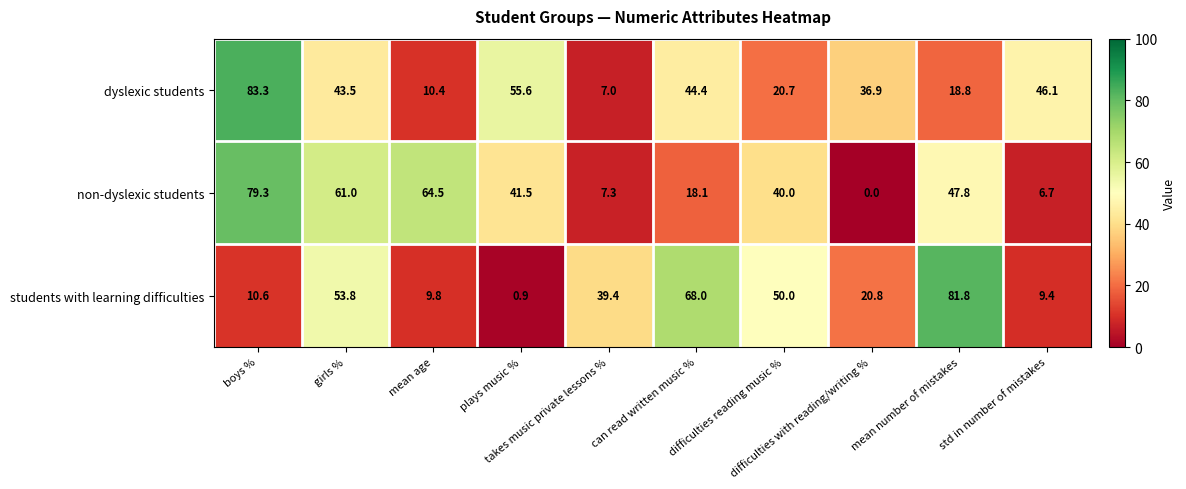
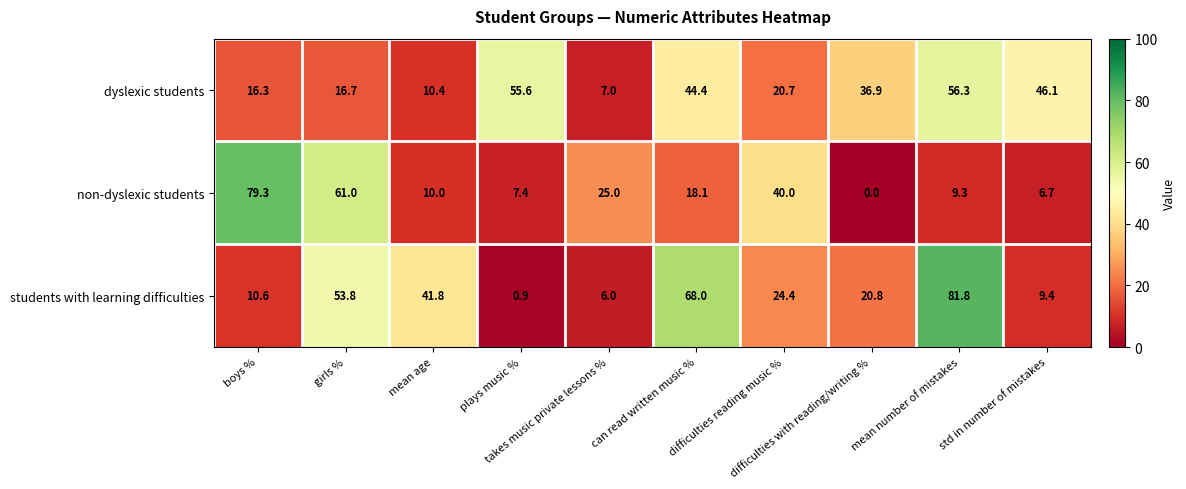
dyslexic students, boys %: 83.3 -> 16.3
dyslexic students, girls %: 43.5 -> 16.7
dyslexic students, mean number of mistakes: 18.8 -> 56.3
non-dyslexic students, mean age: 64.5 -> 10.0
non-dyslexic students, plays music %: 41.5 -> 7.4
non-dyslexic students, takes music private lessons %: 7.3 -> 25.0
non-dyslexic students, mean number of mistakes: 47.8 -> 9.3
students with learning difficulties, mean age: 9.8 -> 41.8
students with learning difficulties, takes music private lessons %: 39.4 -> 6.0
students with learning difficulties, difficulties reading music %: 50.0 -> 24.4
